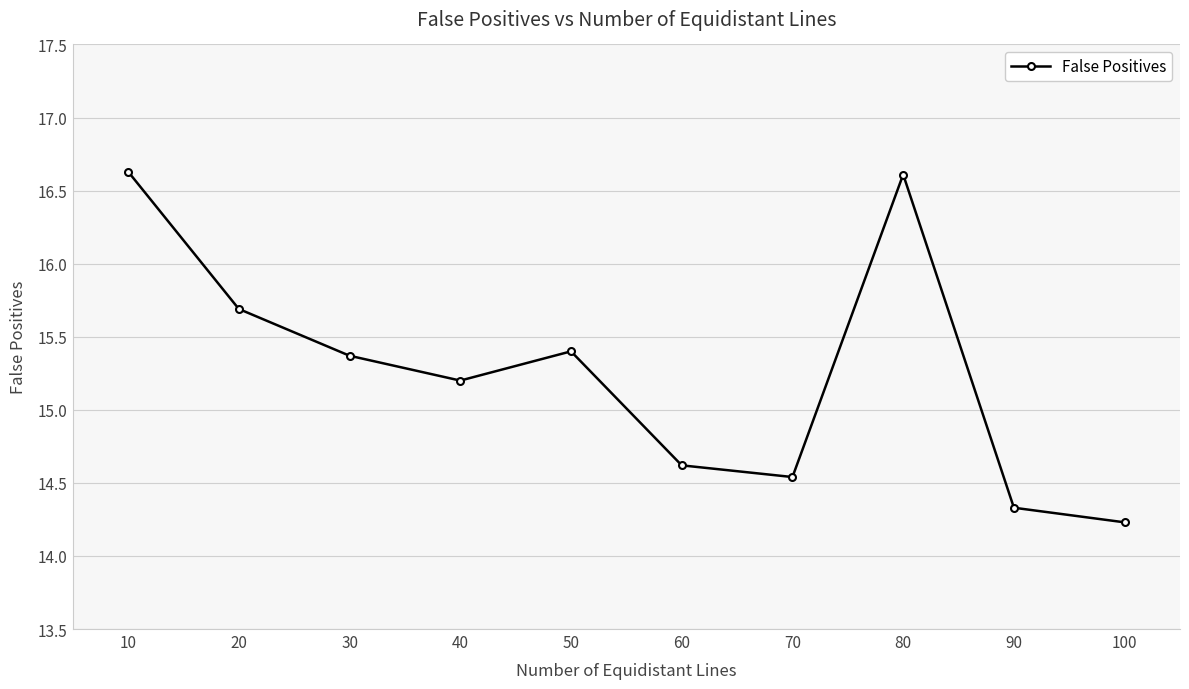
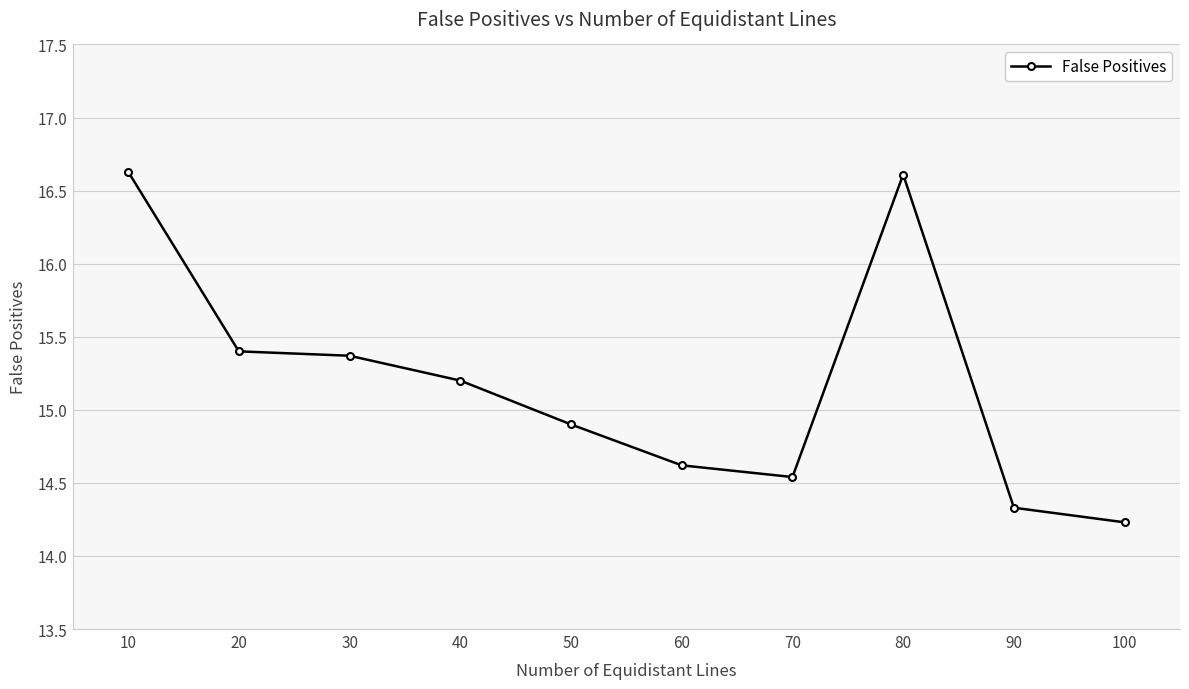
20: 15.69 -> 15.40
50: 15.4 -> 14.9
